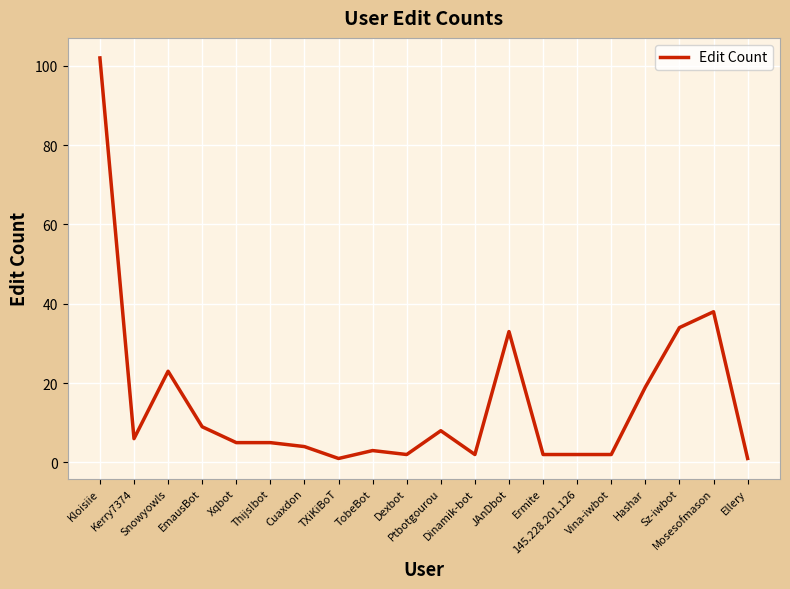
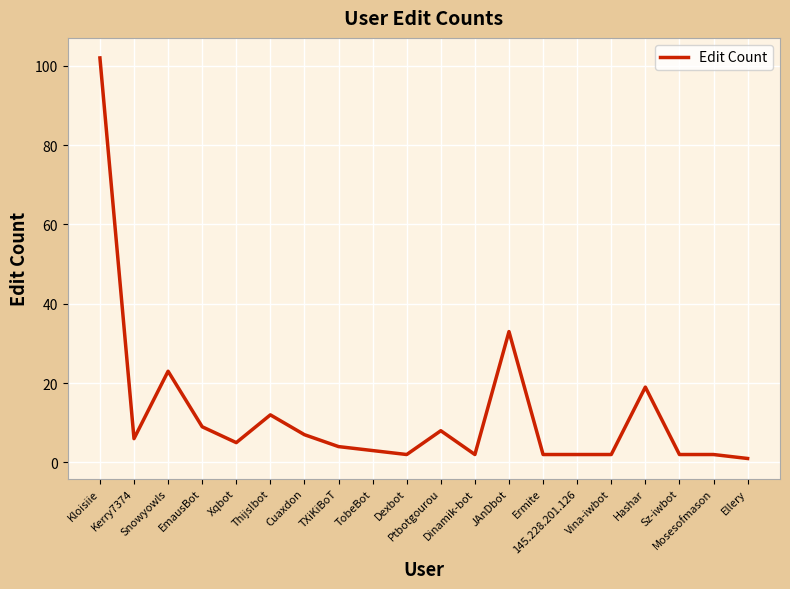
Thijs!bot: 5 -> 12
Cuaxdon: 4 -> 7
TXiKiBoT: 1 -> 4
Sz-iwbot: 34 -> 2
Mosesofmason: 38 -> 2
